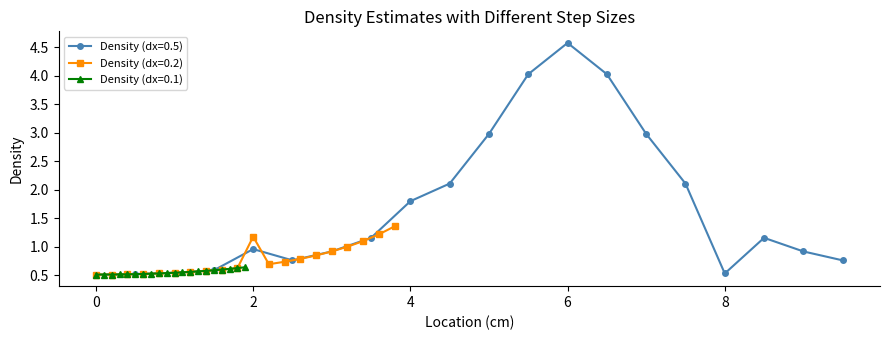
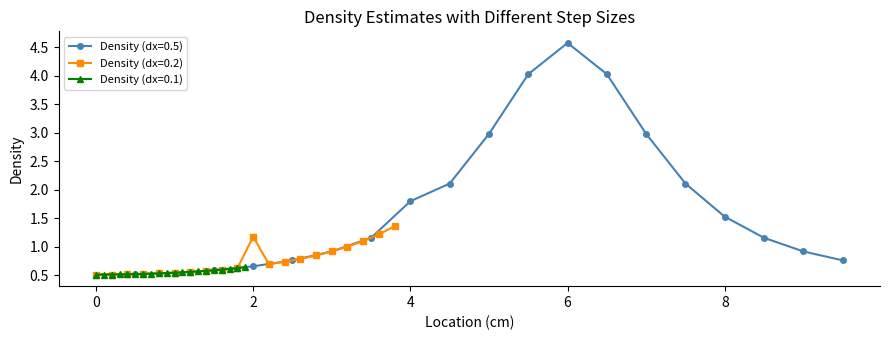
Density (dx=0.5), 2: 1.0 -> 0.7
Density (dx=0.5), 8: 0.5 -> 1.5
